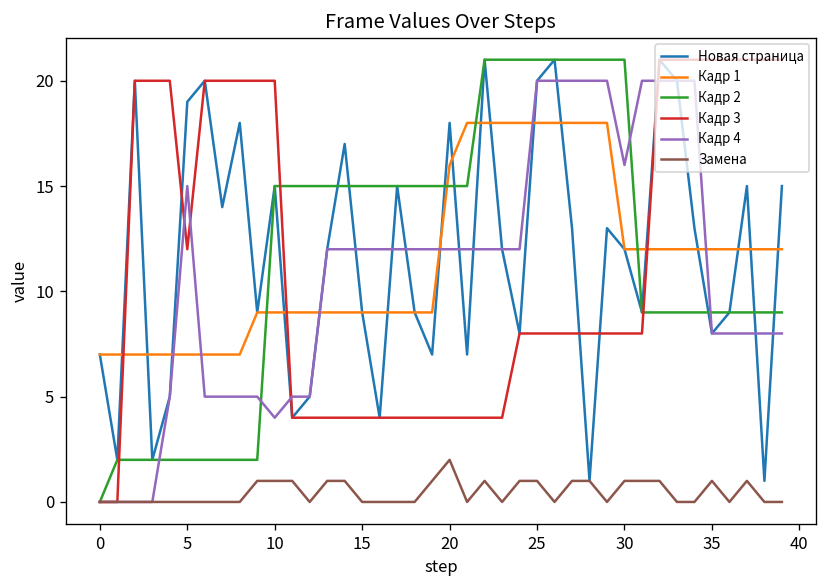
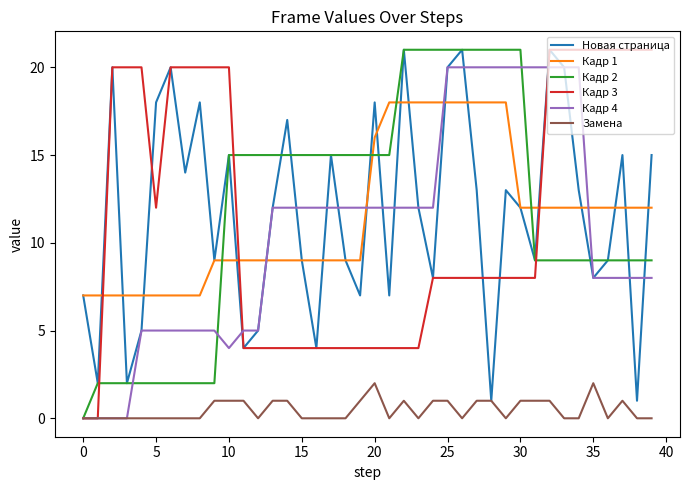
Новая страница, 5: 19 -> 18
Кадр 4, 5: 15 -> 5
Кадр 4, 30: 16 -> 20
Замена, 35: 1 -> 2
